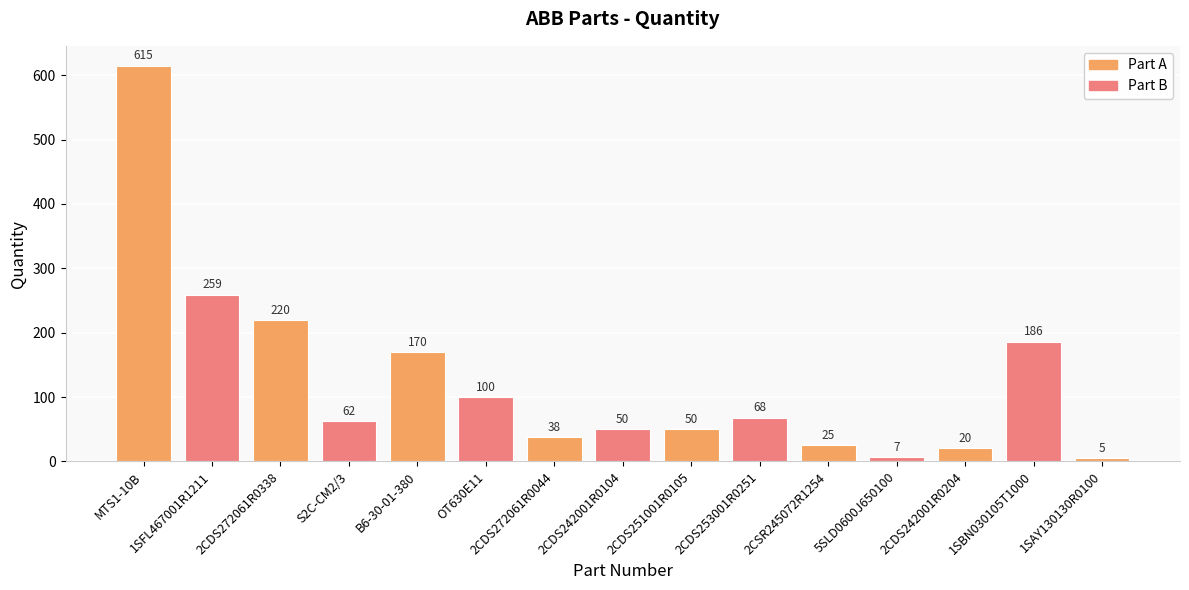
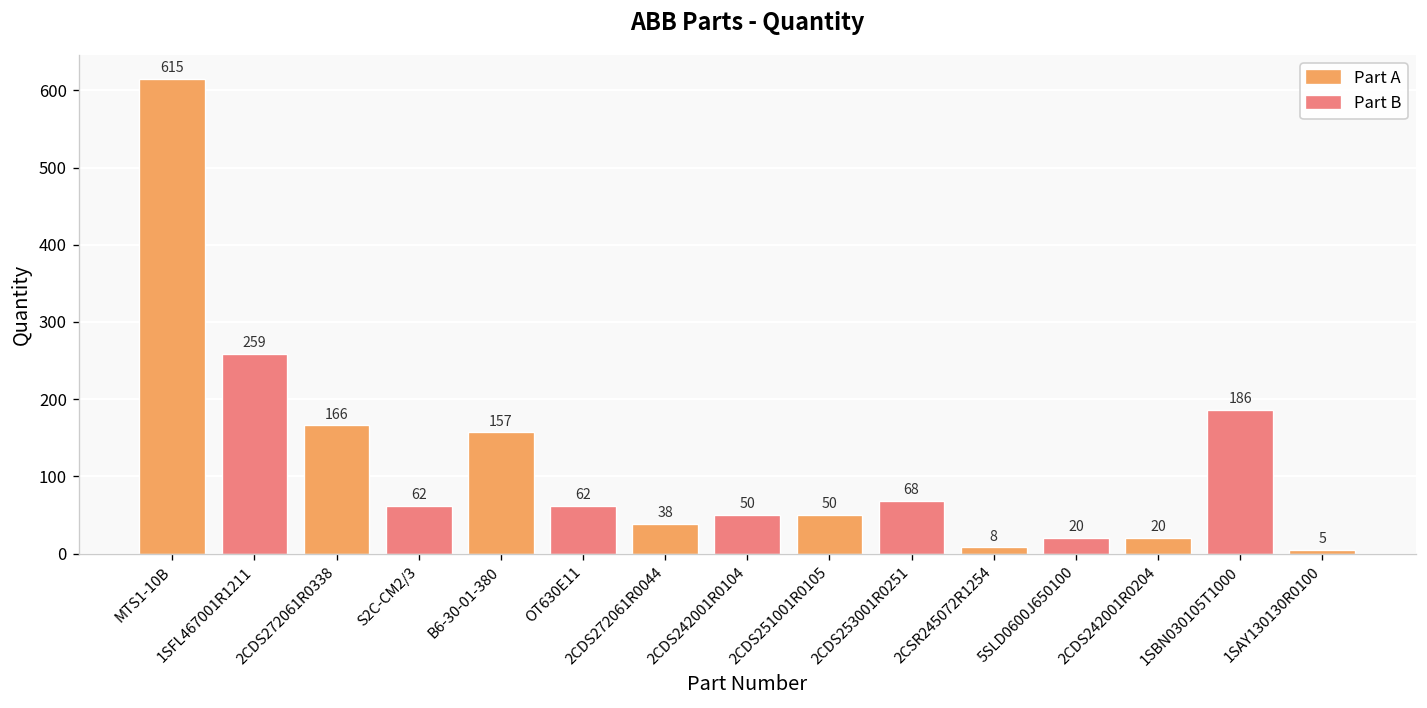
2CDS272061R0338: 220 -> 166
B6-30-01-380: 170 -> 157
OT630E11: 100 -> 62
2CSR245072R1254: 25 -> 8
5SLD0600J650100: 7 -> 20
